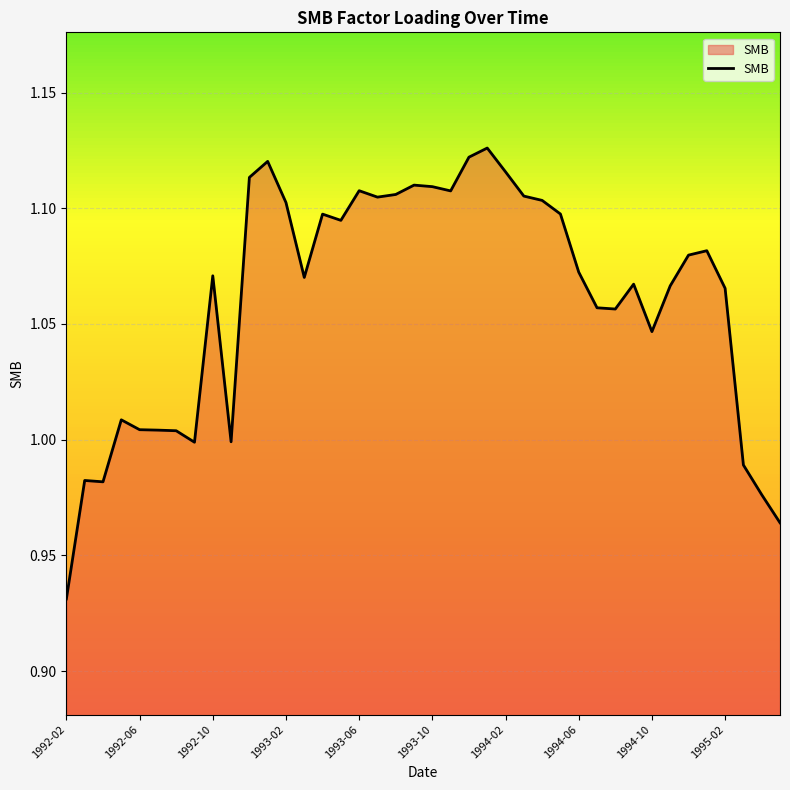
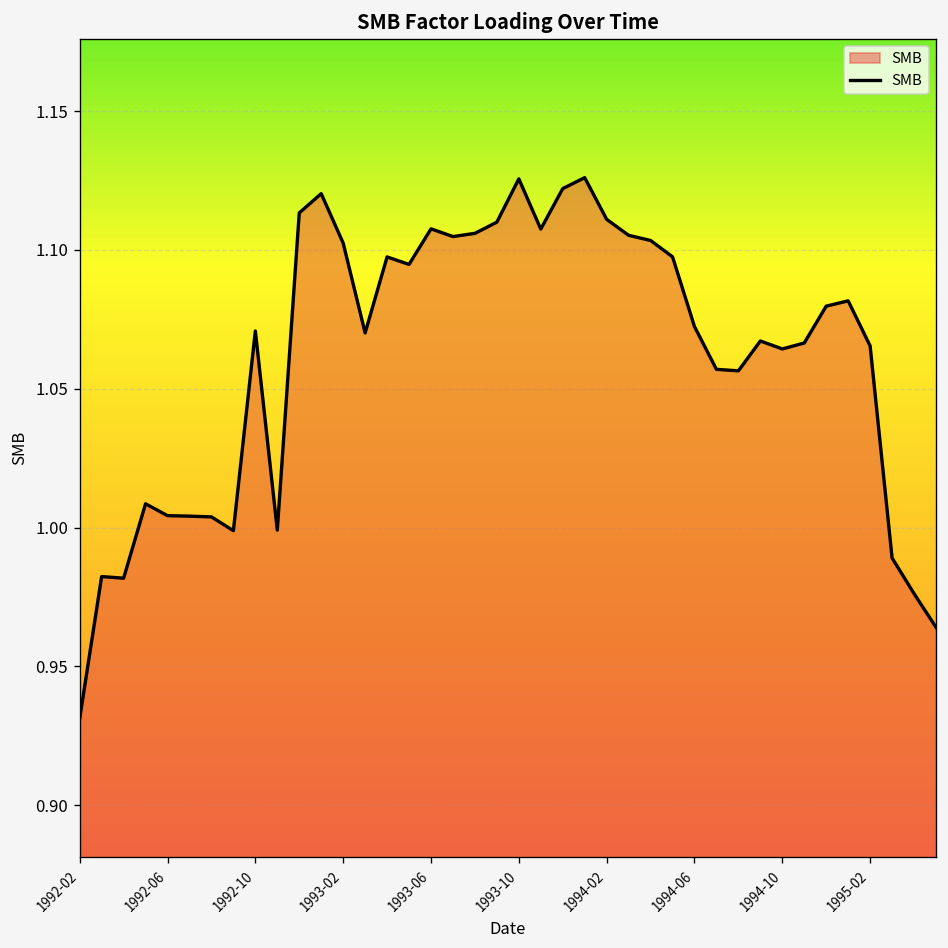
1993-10: 1.109 -> 1.126
1994-02: 1.116 -> 1.111
1994-10: 1.047 -> 1.064
